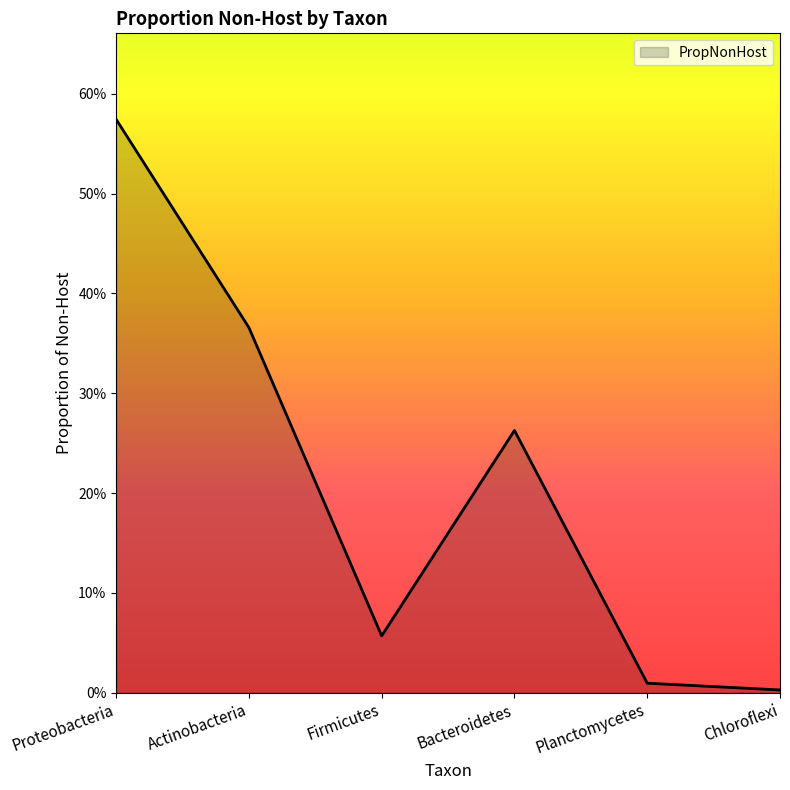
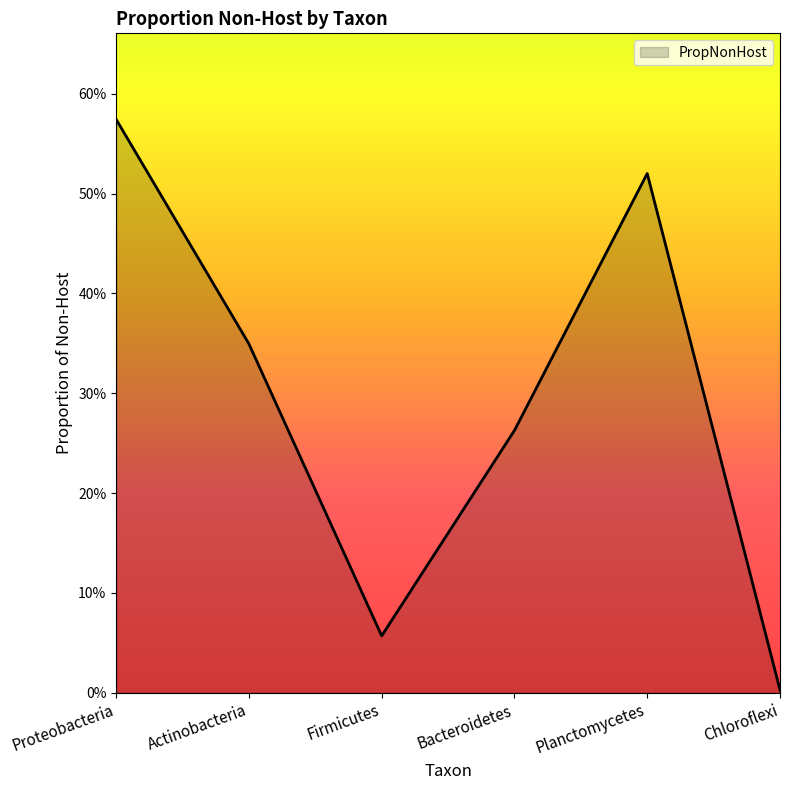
Actinobacteria: 37% -> 35%
Planctomycetes: 1% -> 52%
